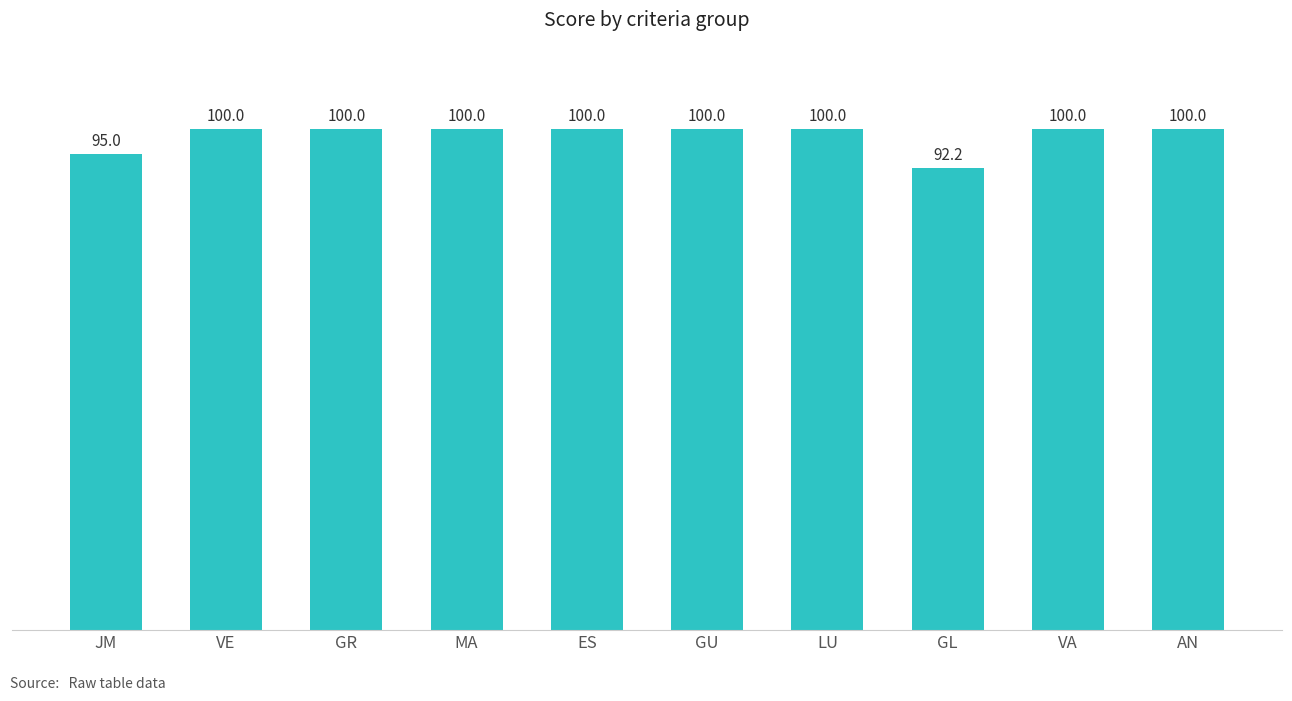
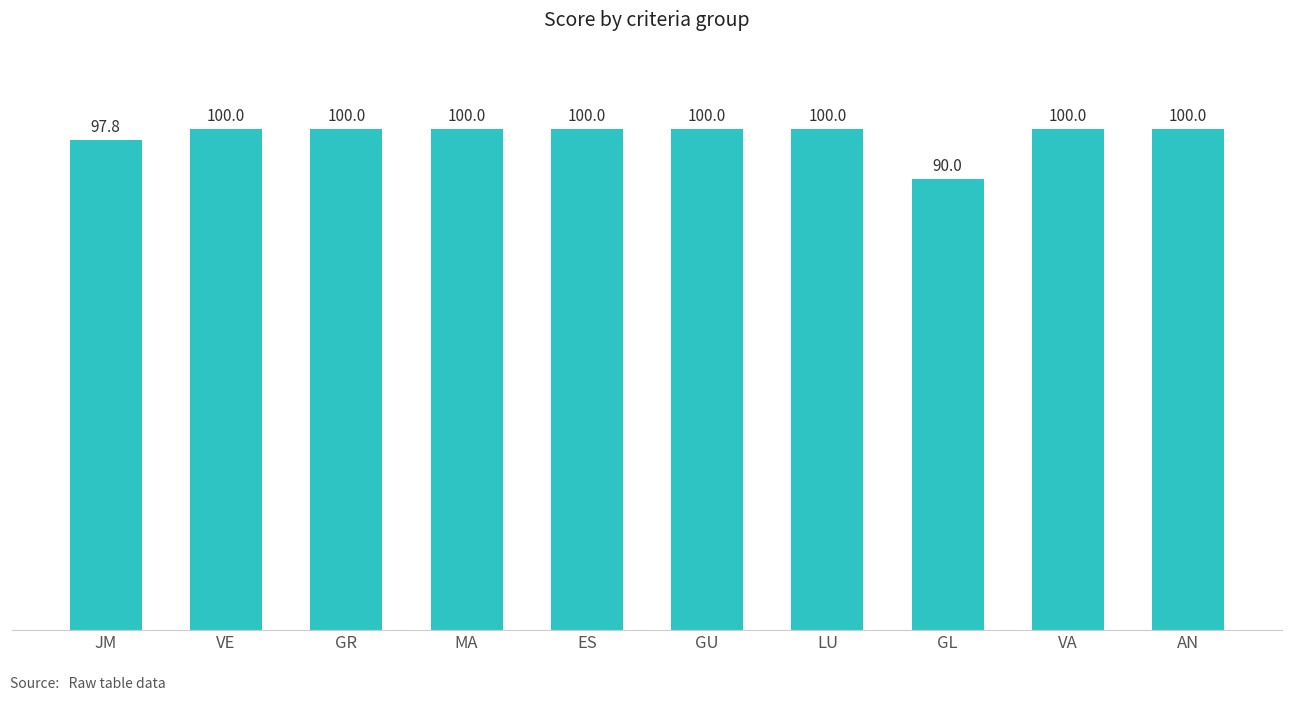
JM: 95.0 -> 97.8
GL: 92.2 -> 90.0
